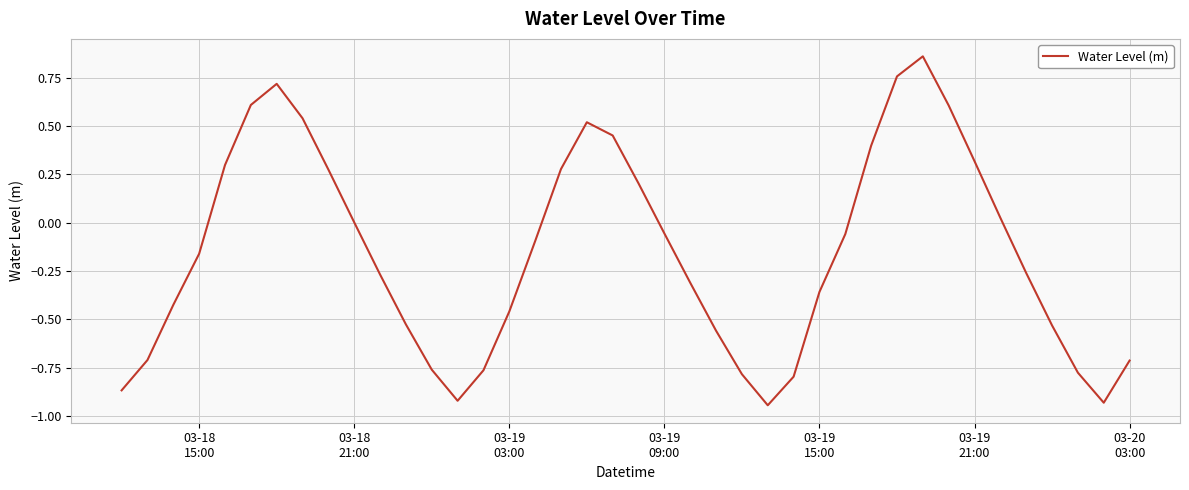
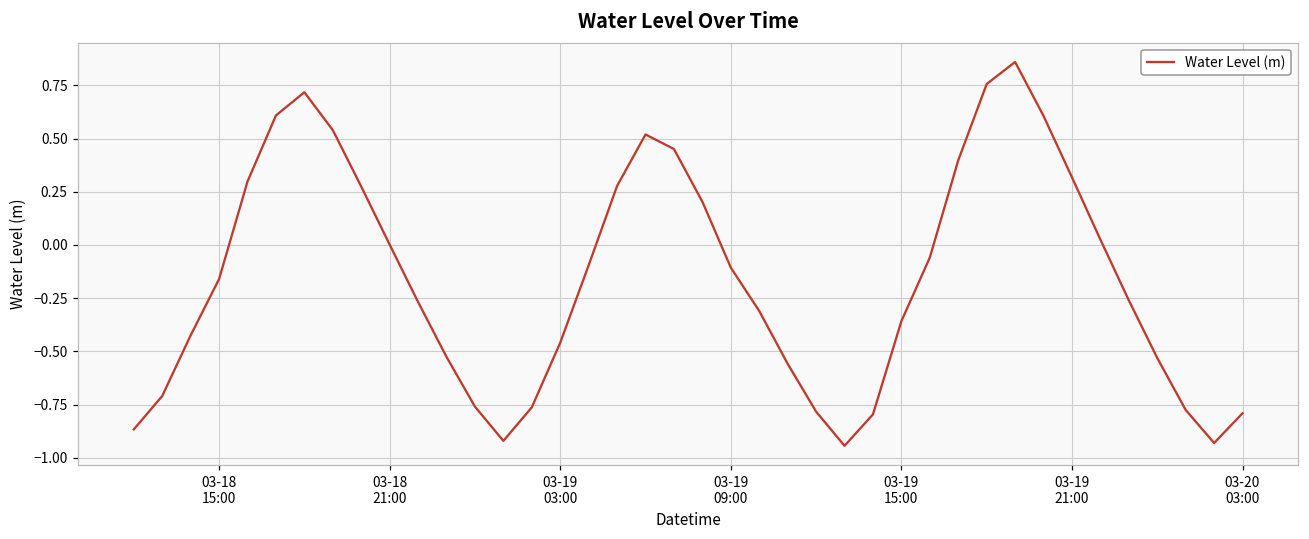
03-19 09:00: -0.06 -> -0.11
03-20 03:00: -0.71 -> -0.79
